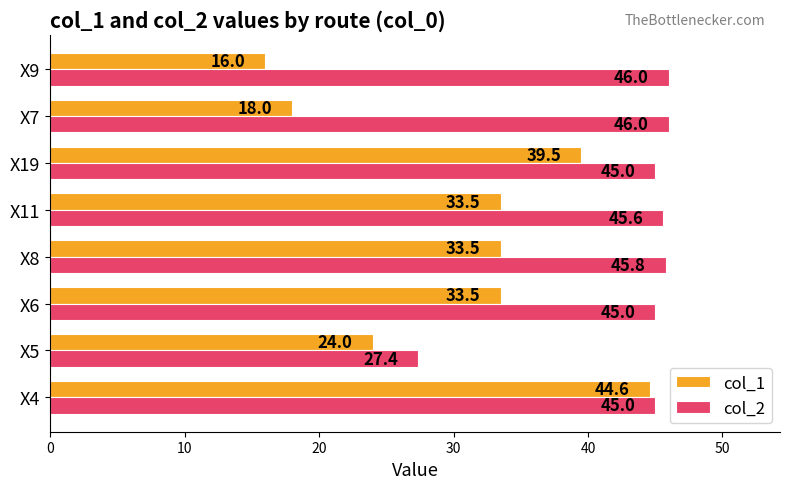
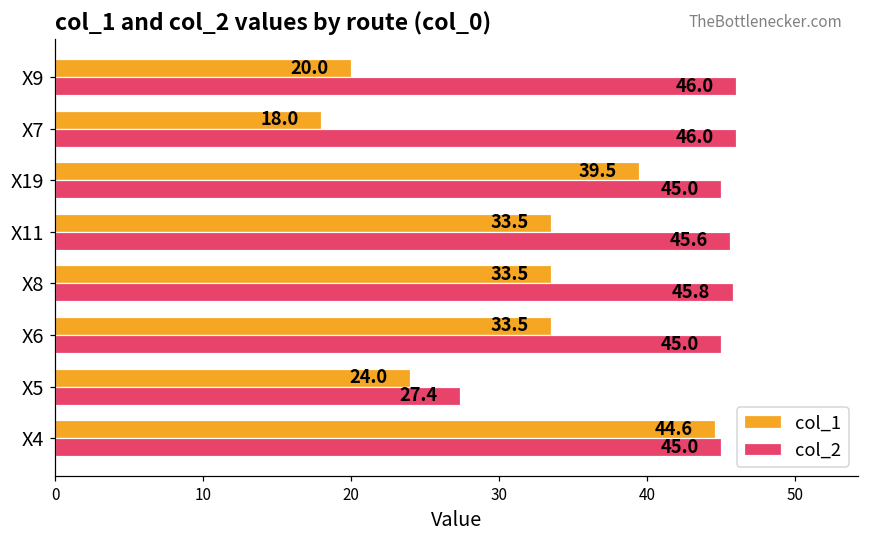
col_1, X9: 16.0 -> 20.0
